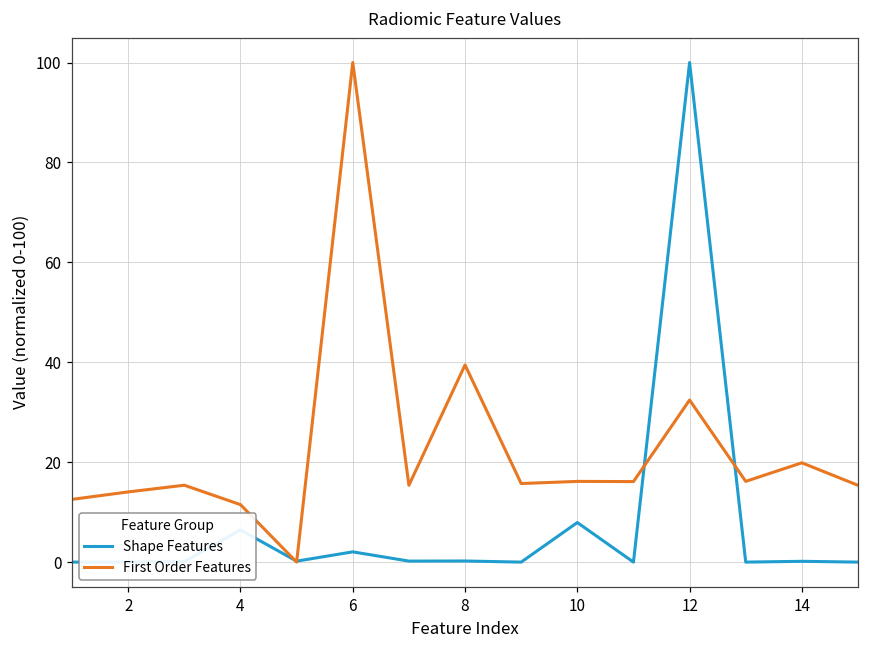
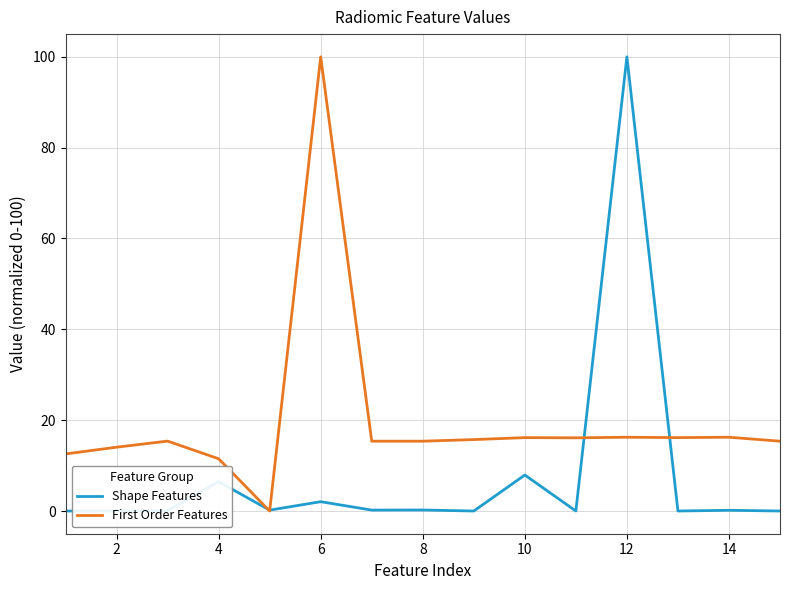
First Order Features, 8: 39 -> 15
First Order Features, 12: 32 -> 16
First Order Features, 14: 20 -> 16
